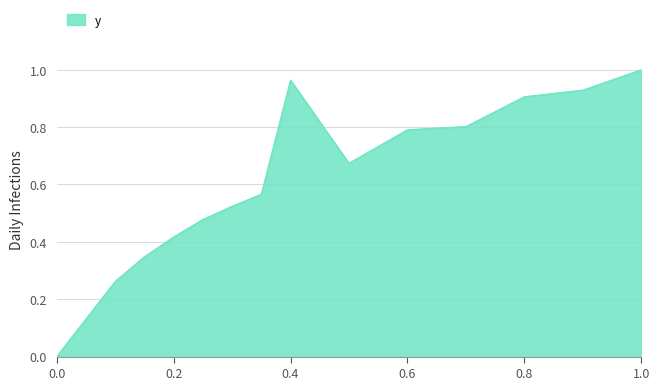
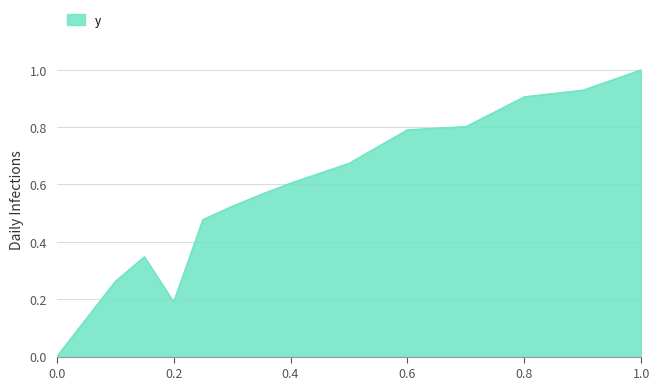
0.2: 0.42 -> 0.19
0.4: 0.96 -> 0.61
